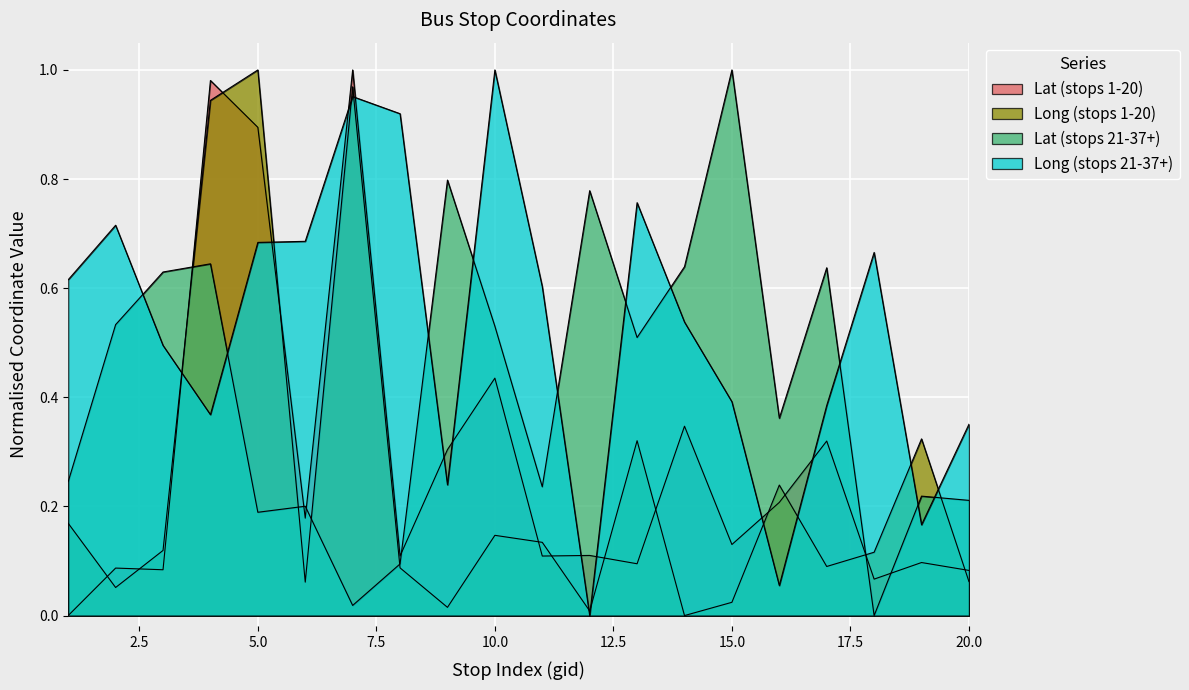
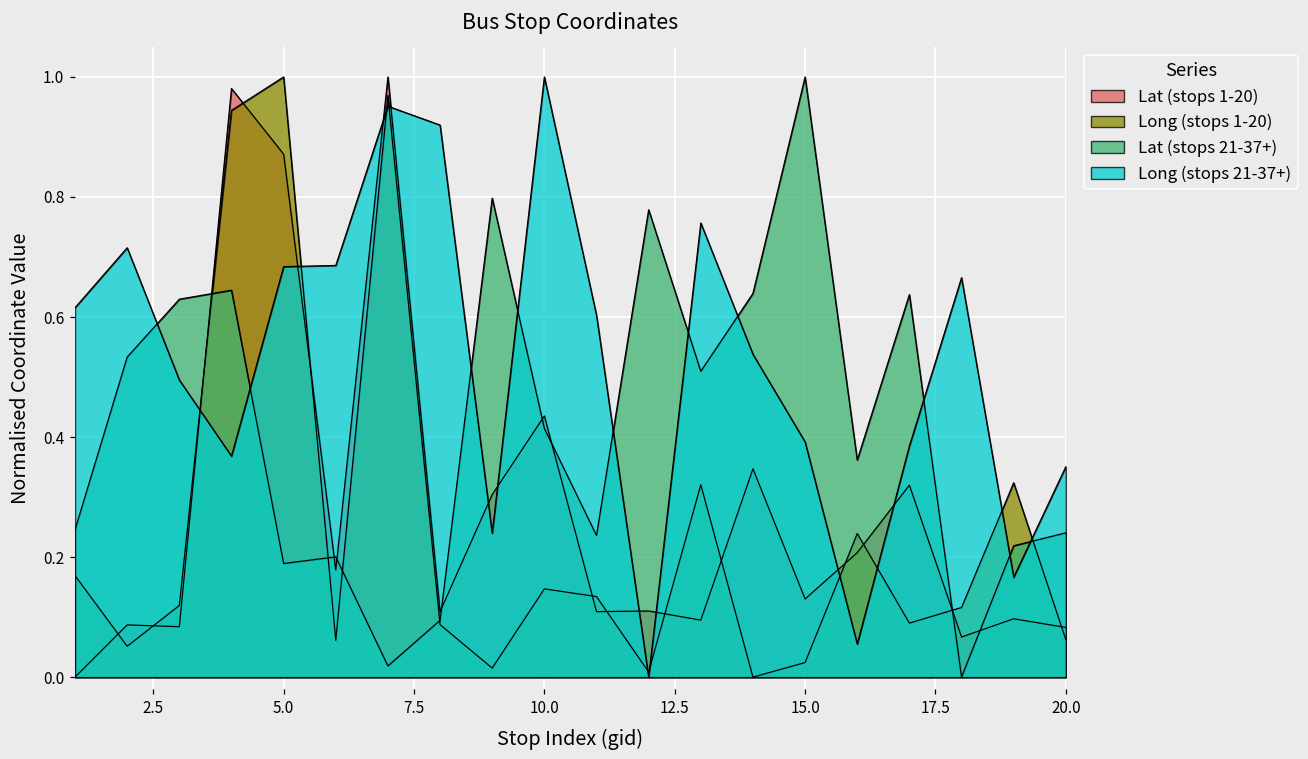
Lat (stops 1-20), 5.0: 0.89 -> 0.87
Lat (stops 21-37+), 10.0: 0.53 -> 0.41
Lat (stops 21-37+), 20.0: 0.21 -> 0.24
